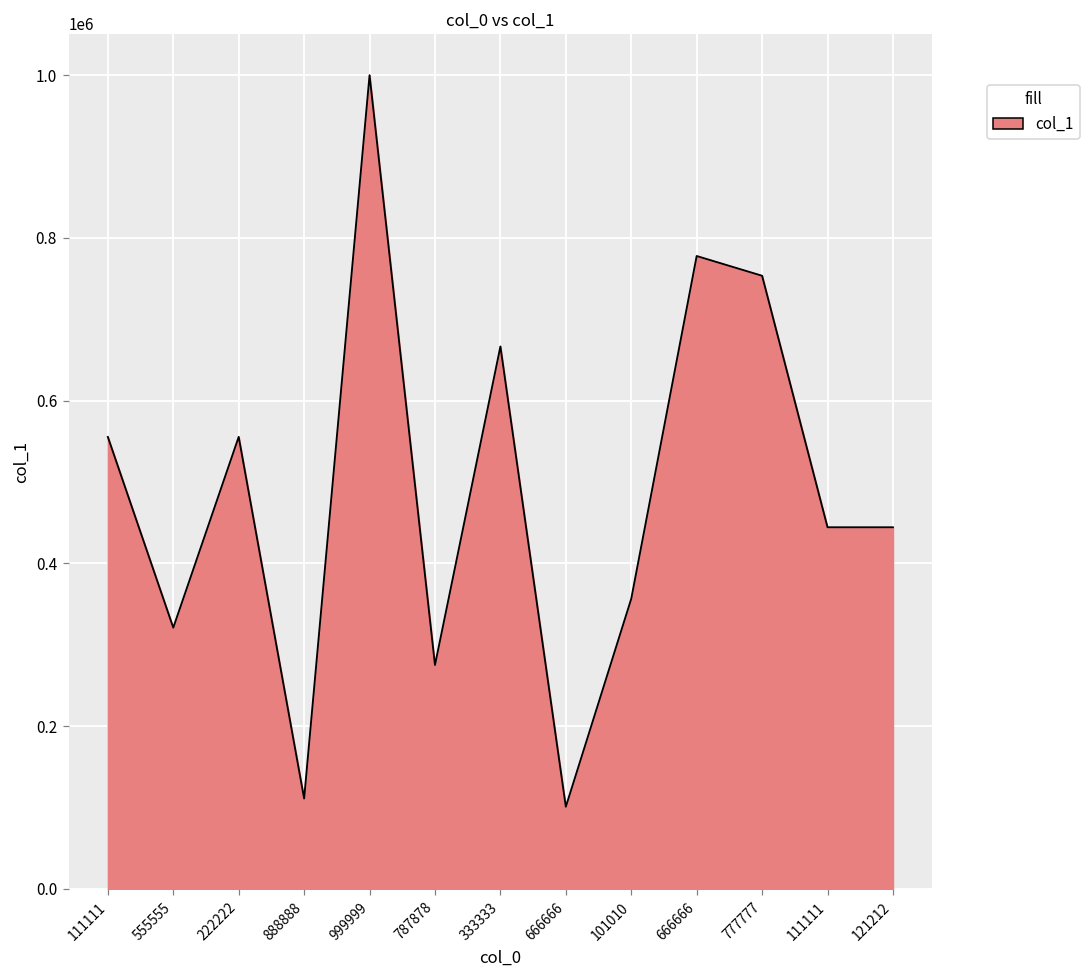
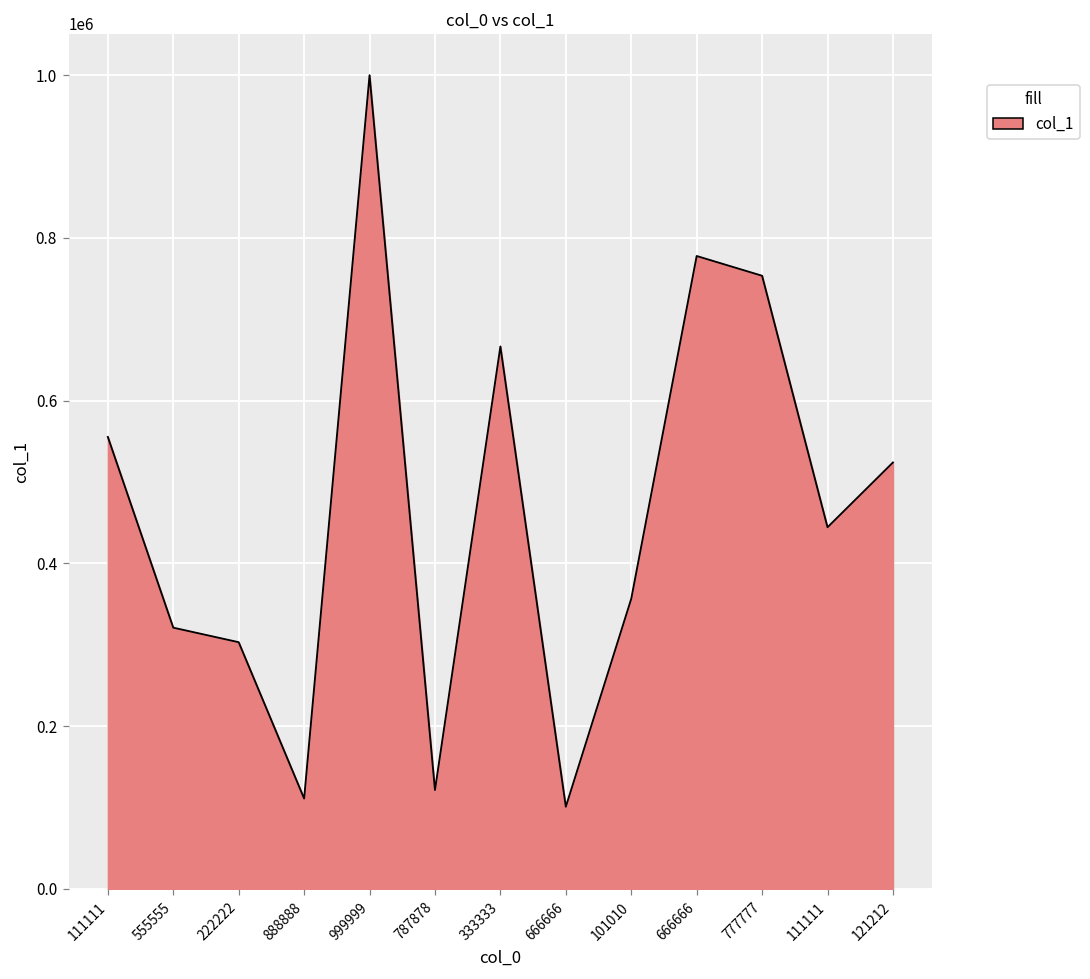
222222: 560000 -> 300000
787878: 280000 -> 120000
121212: 440000 -> 520000
